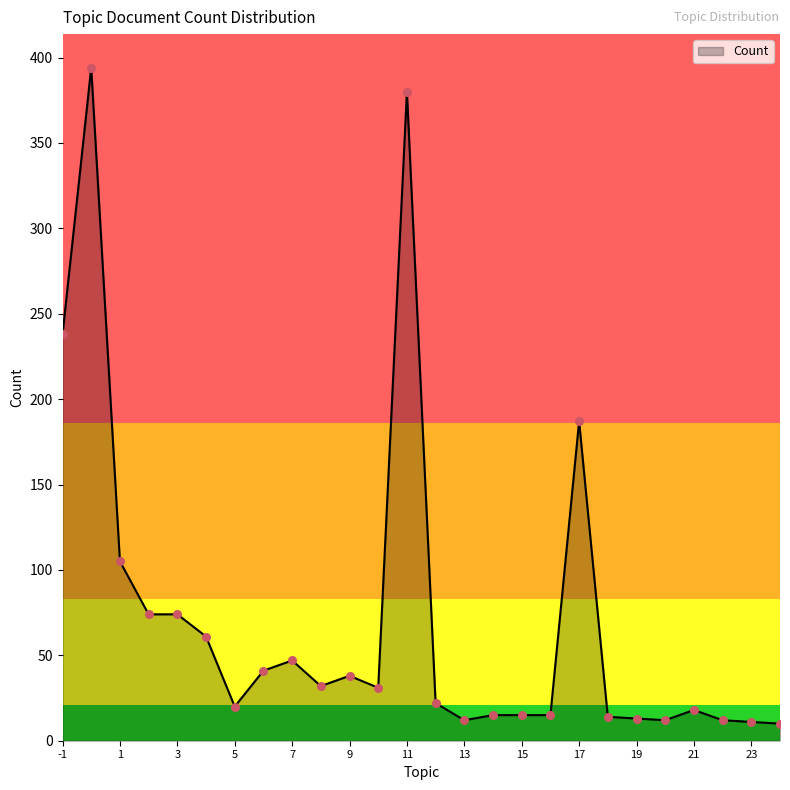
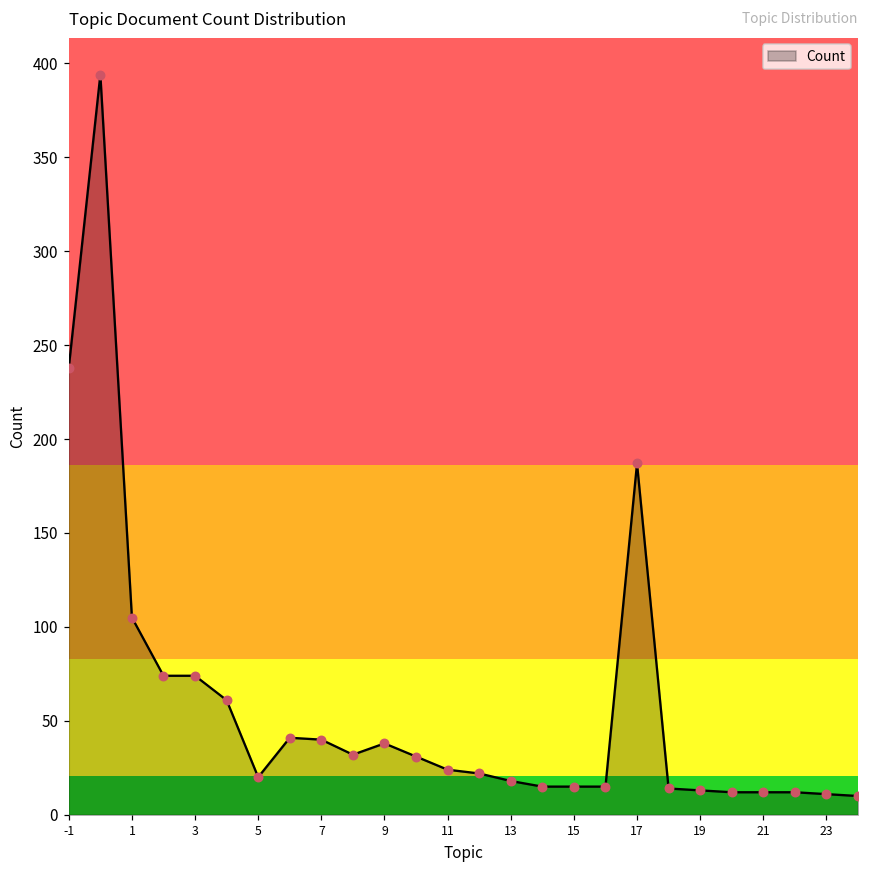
7: 47 -> 40
11: 380 -> 24
13: 12 -> 18
21: 18 -> 12
